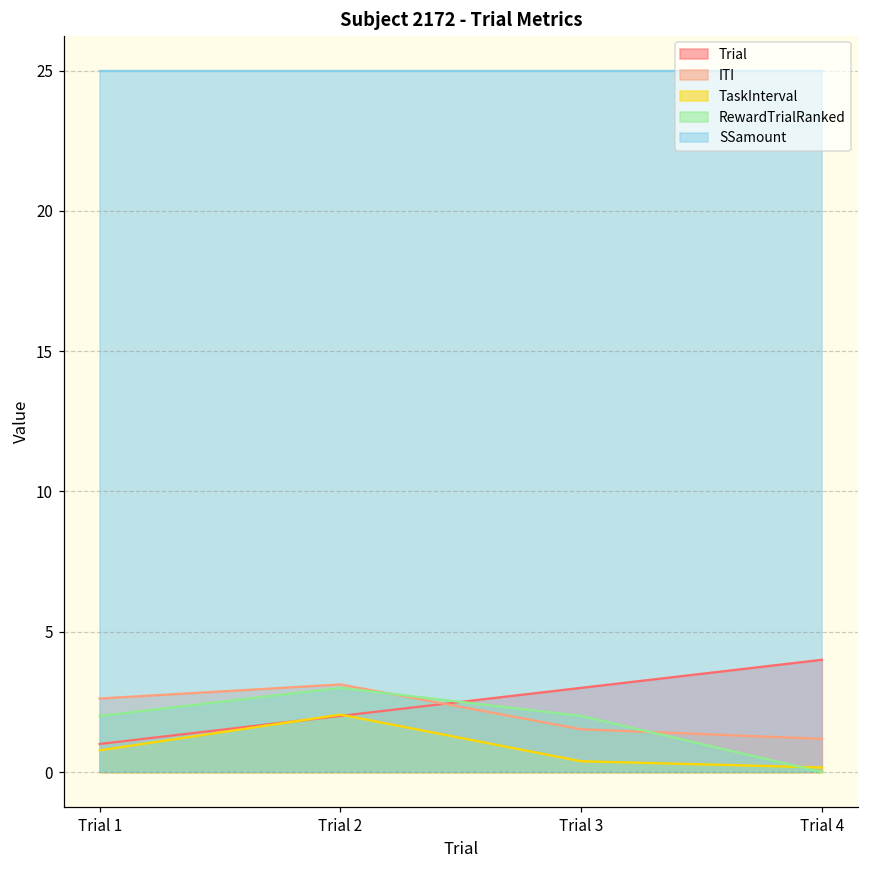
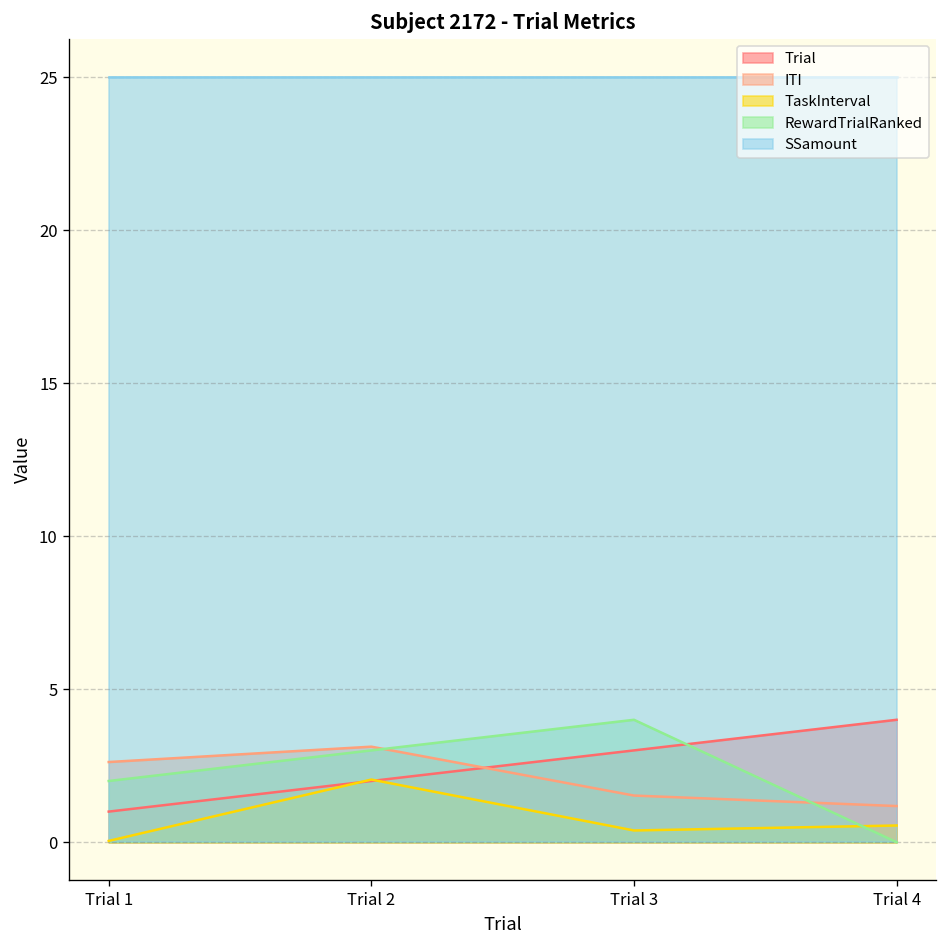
TaskInterval, Trial 1: 0.8 -> 0.0
RewardTrialRanked, Trial 3: 2 -> 4
TaskInterval, Trial 4: 0.2 -> 0.5
